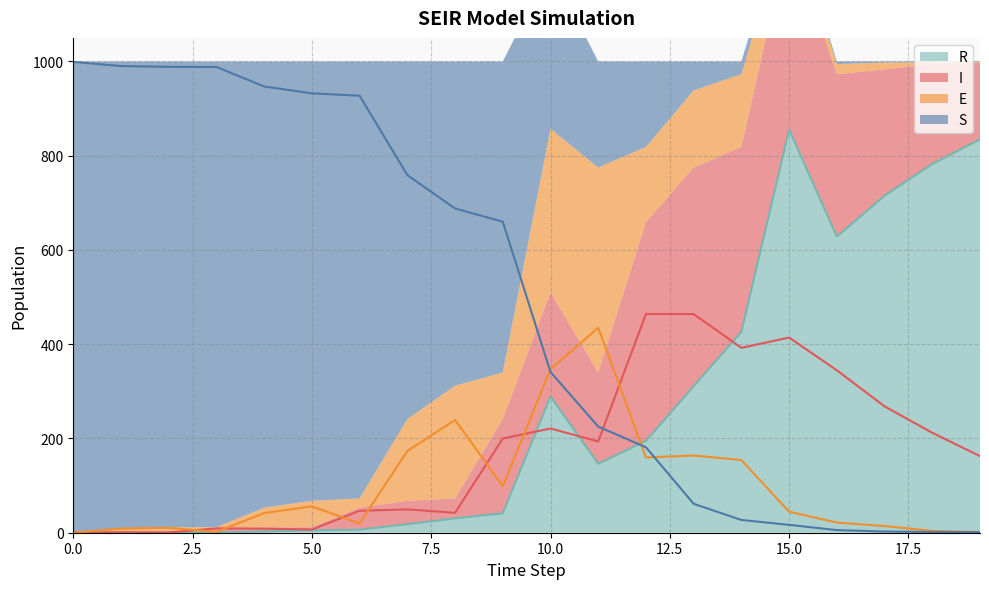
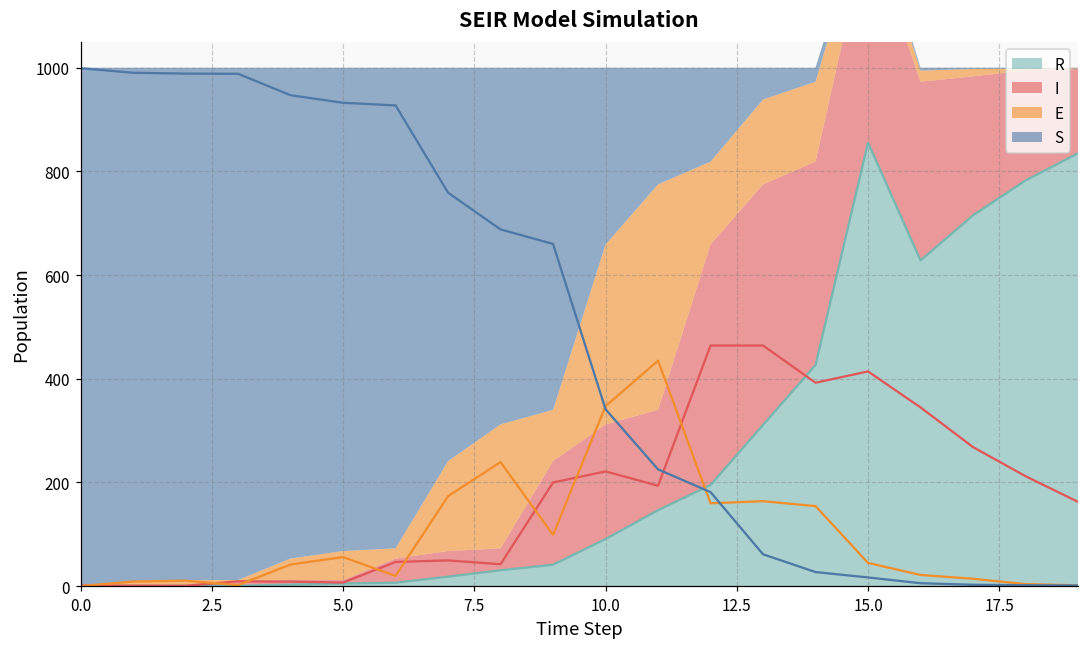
R, 10.0: 290 -> 90
